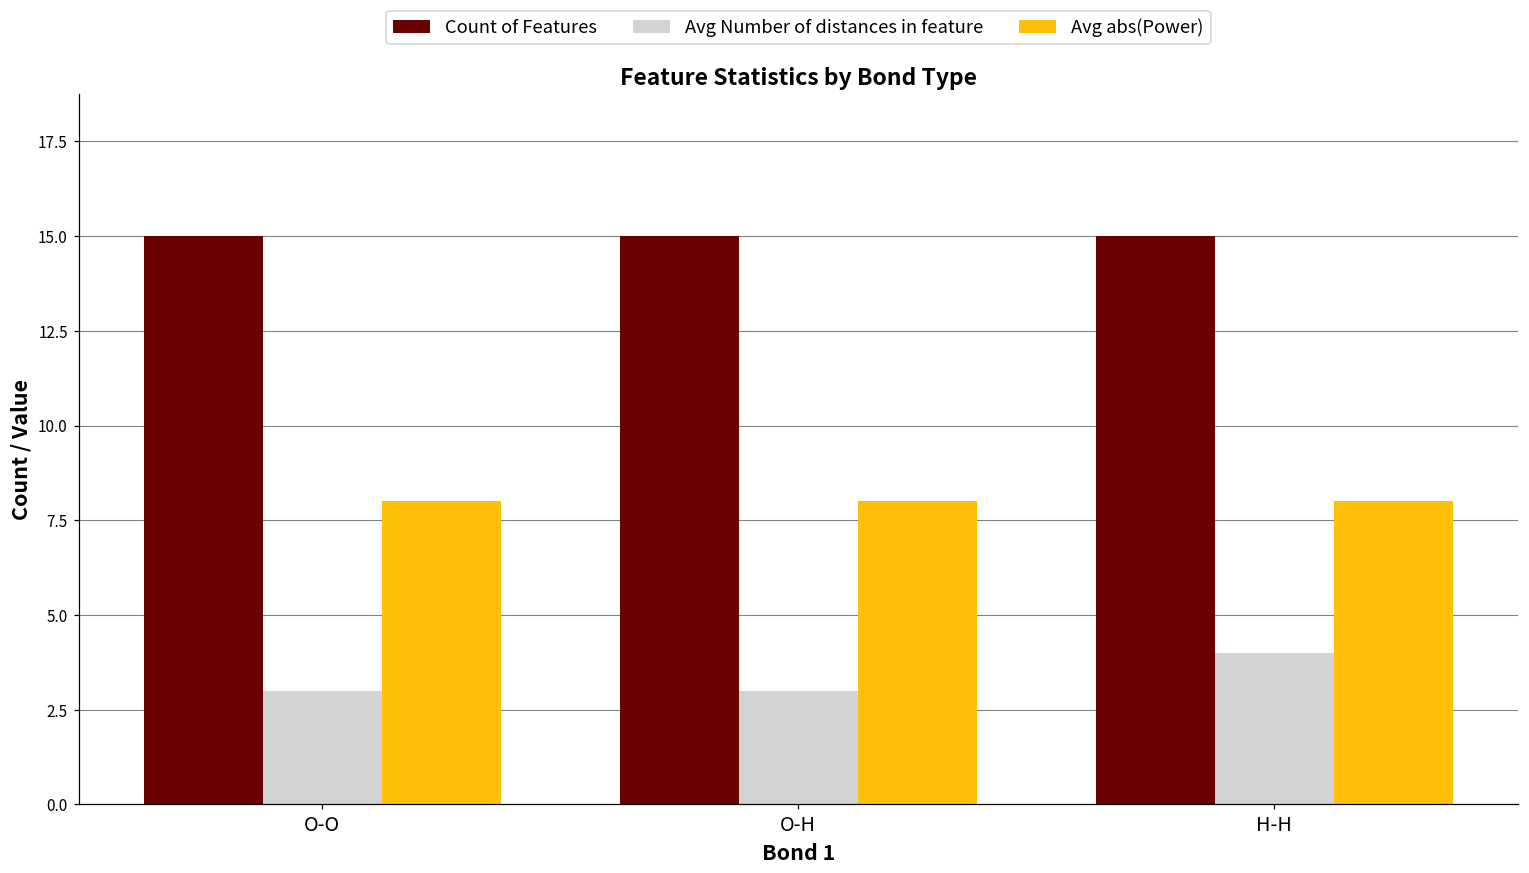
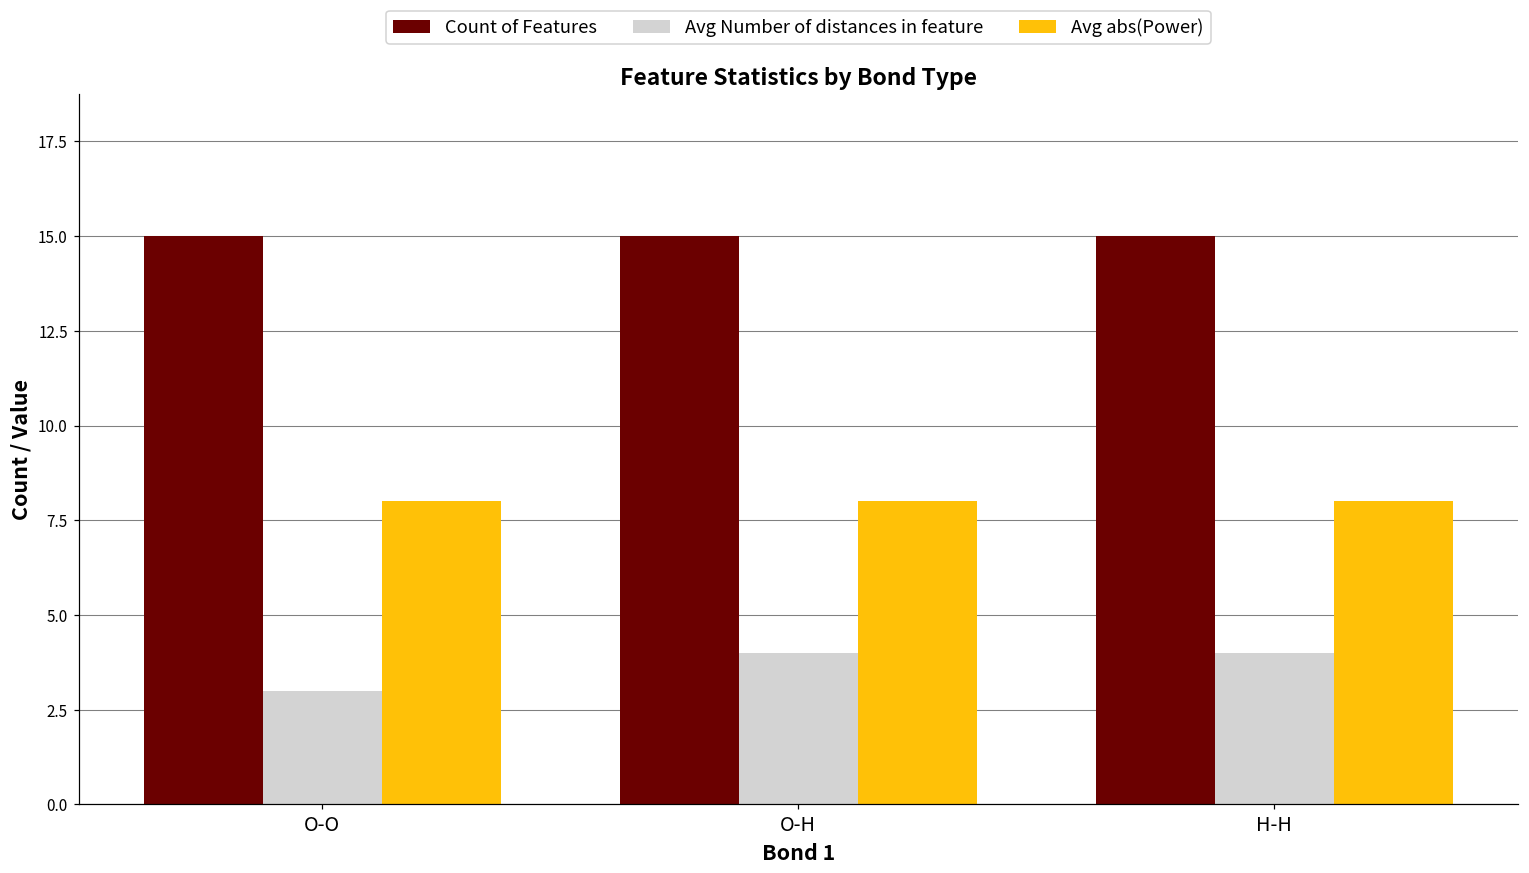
Avg Number of distances in feature, O-H: 3 -> 4
